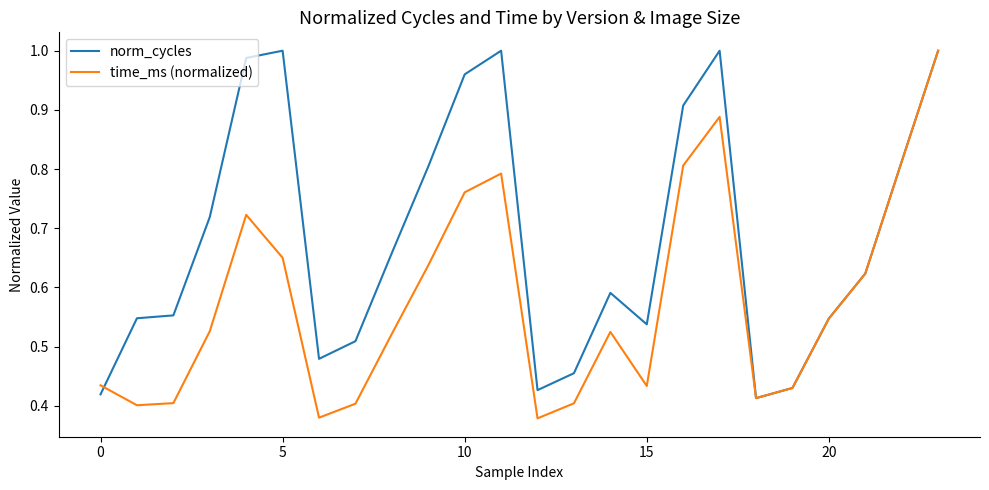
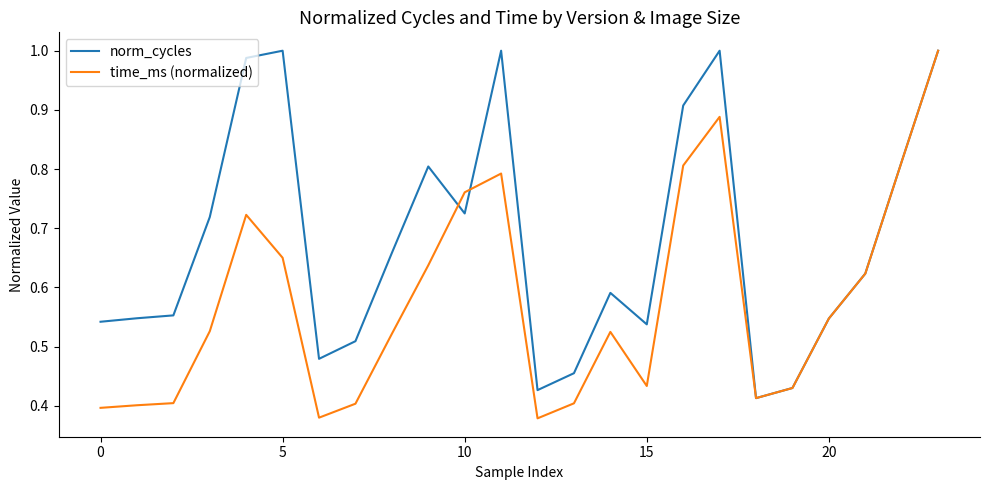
norm_cycles, 0: 0.42 -> 0.54
time_ms (normalized), 0: 0.43 -> 0.40
norm_cycles, 10: 0.96 -> 0.73
